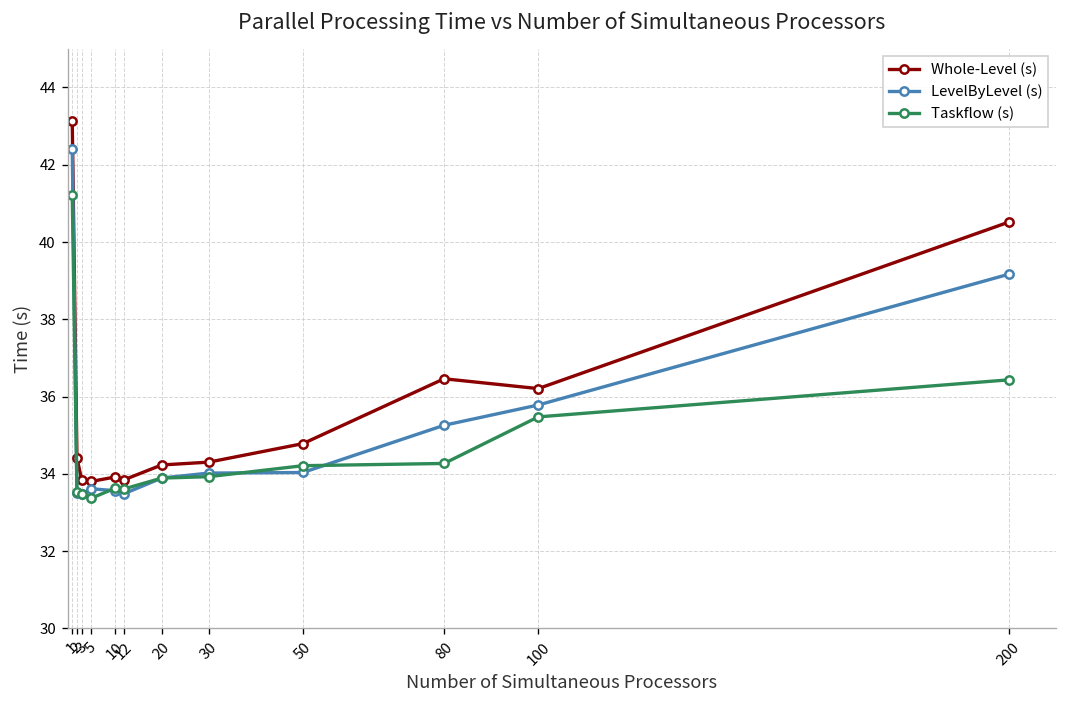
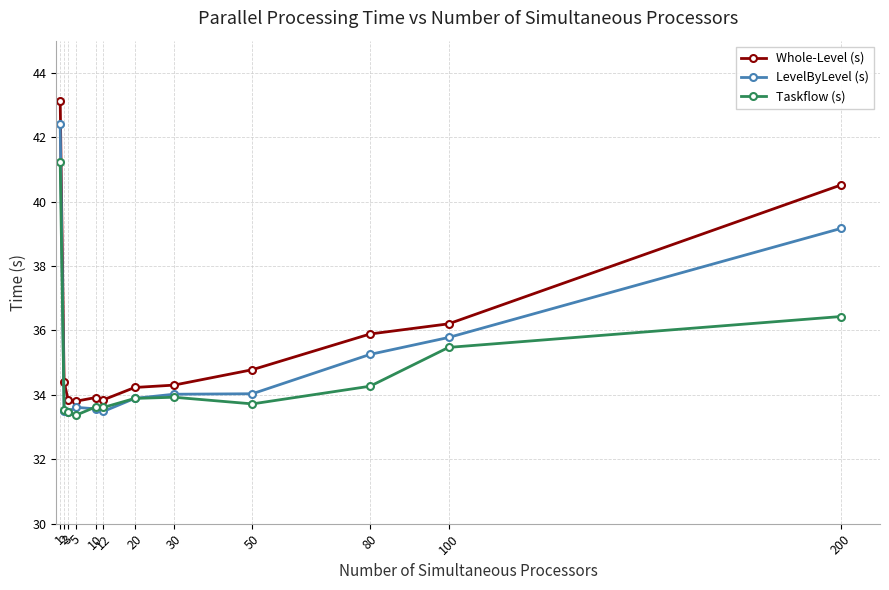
Taskflow (s), 50: 34.2 -> 33.7
Whole-Level (s), 80: 36.5 -> 35.9
